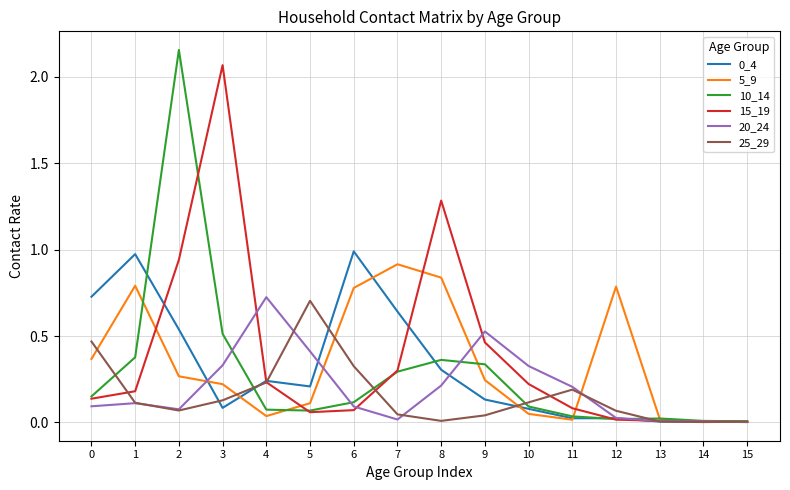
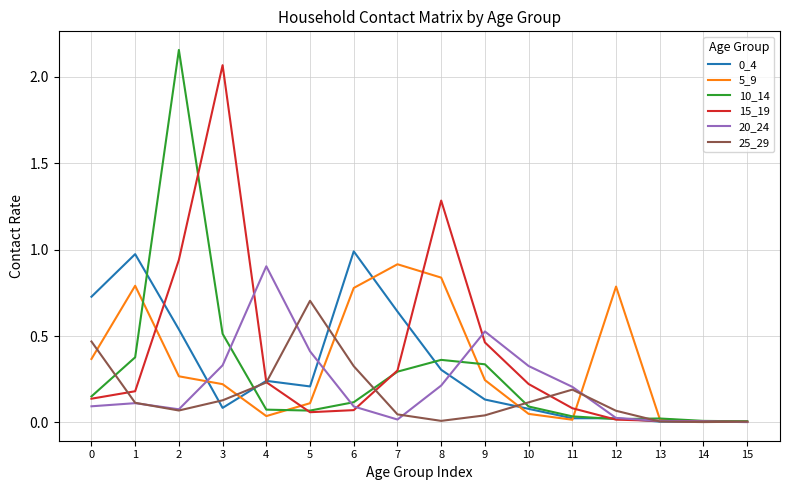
20_24, 4: 0.73 -> 0.90
